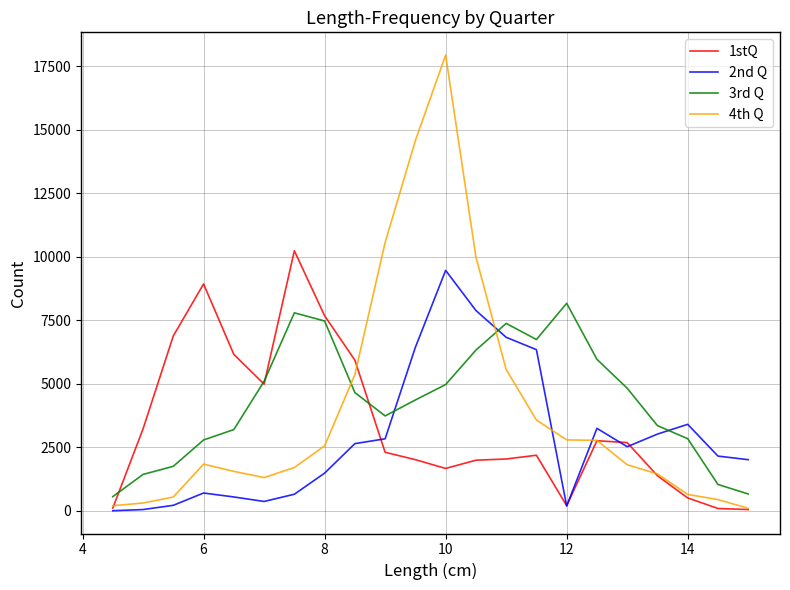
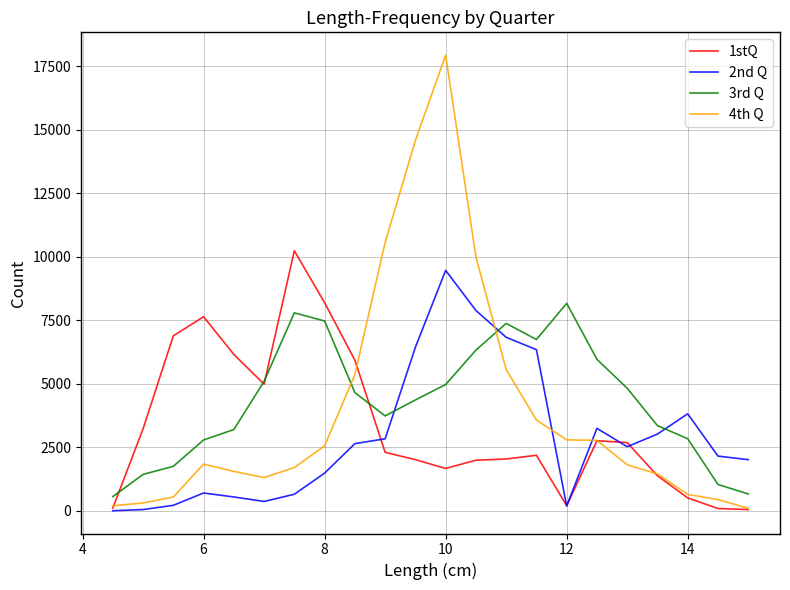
1stQ, 6: 8900 -> 7600
1stQ, 8: 7700 -> 8200
2nd Q, 14: 3400 -> 3800
